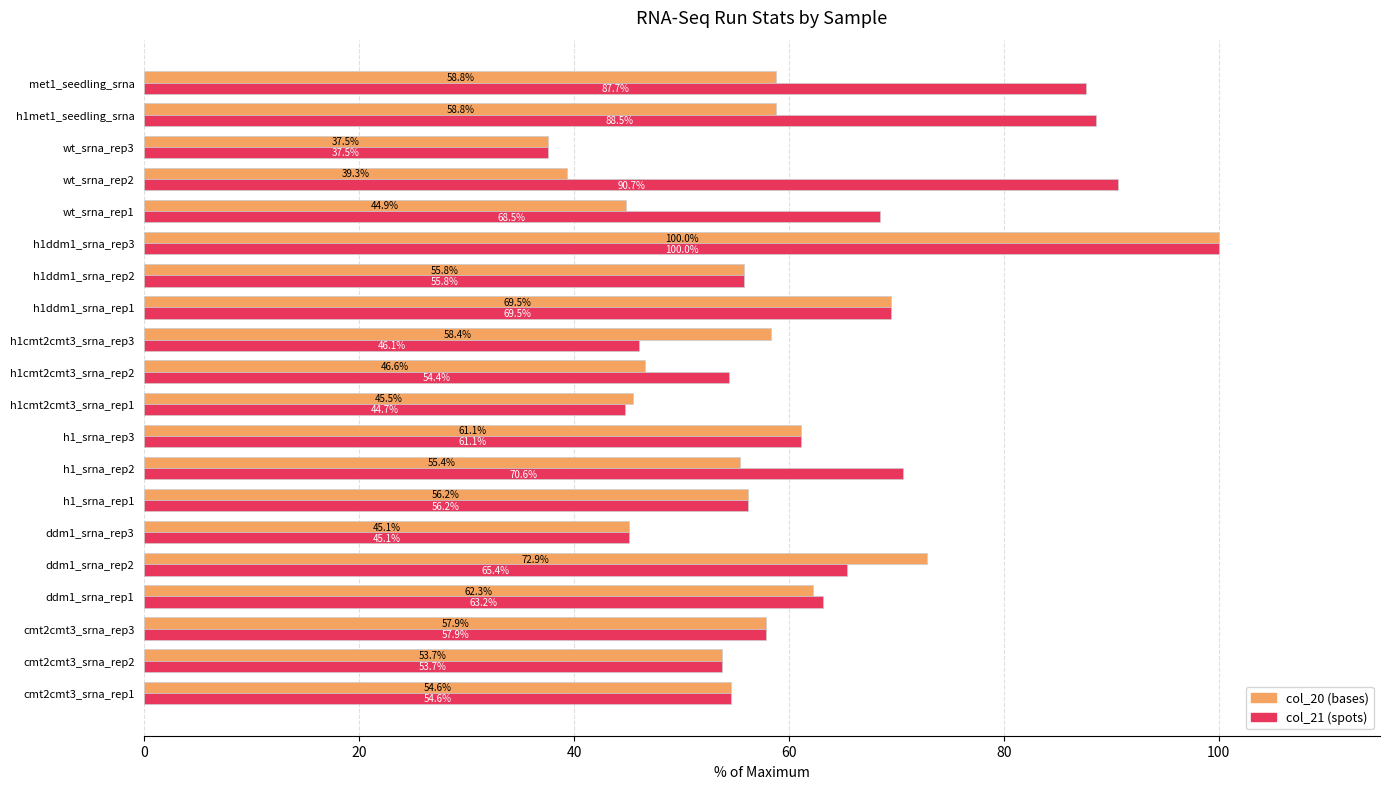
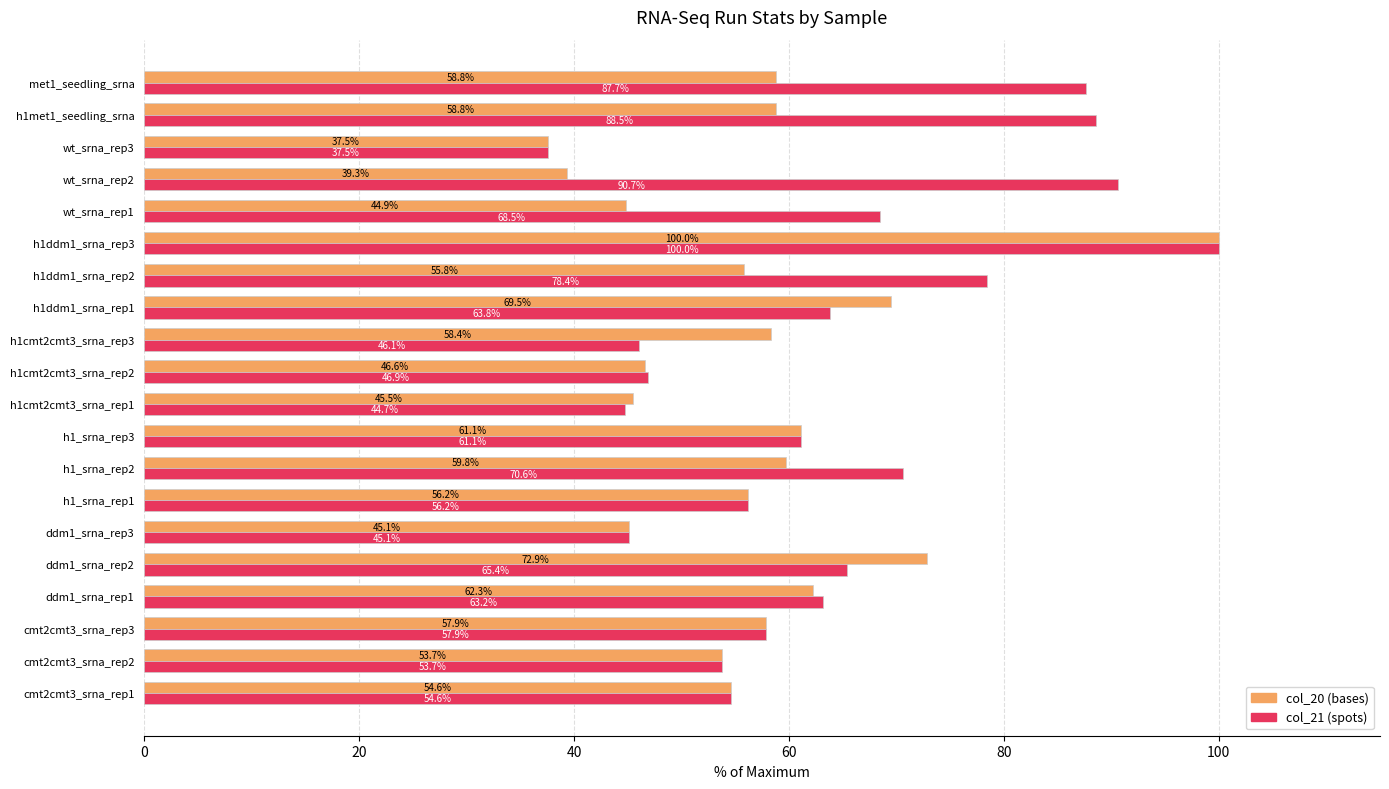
col_21 (spots), h1ddm1_srna_rep2: 55.8% -> 78.4%
col_21 (spots), h1ddm1_srna_rep1: 69.5% -> 63.8%
col_21 (spots), h1cmt2cmt3_srna_rep2: 54.4% -> 46.9%
col_20 (bases), h1_srna_rep2: 55.4% -> 59.8%
